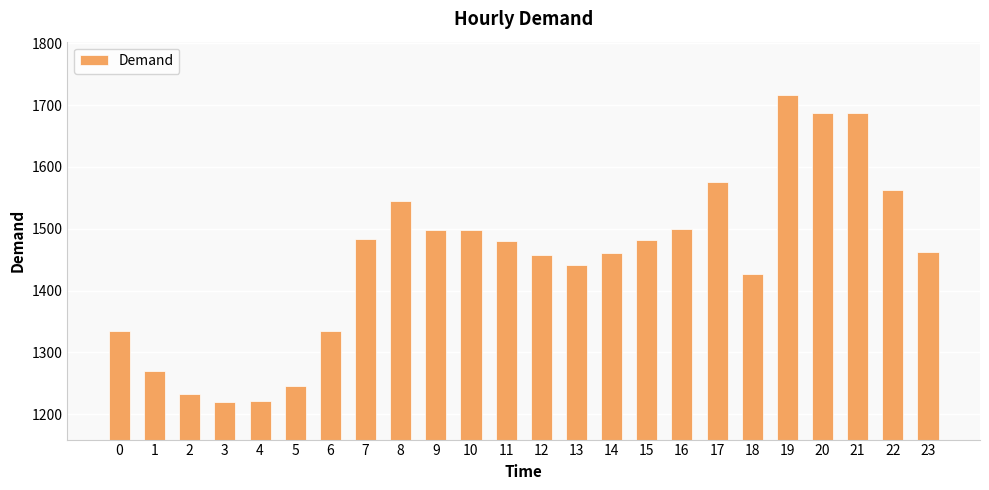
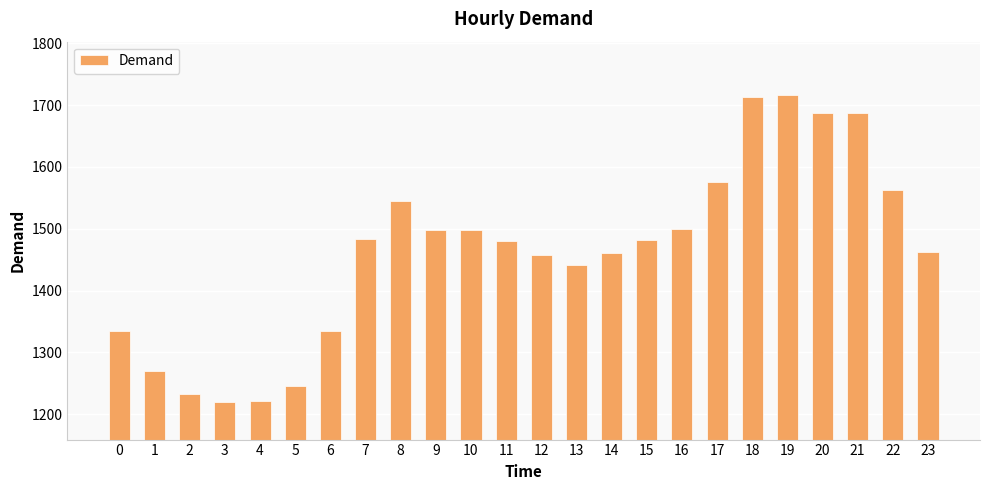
18: 1430 -> 1710
